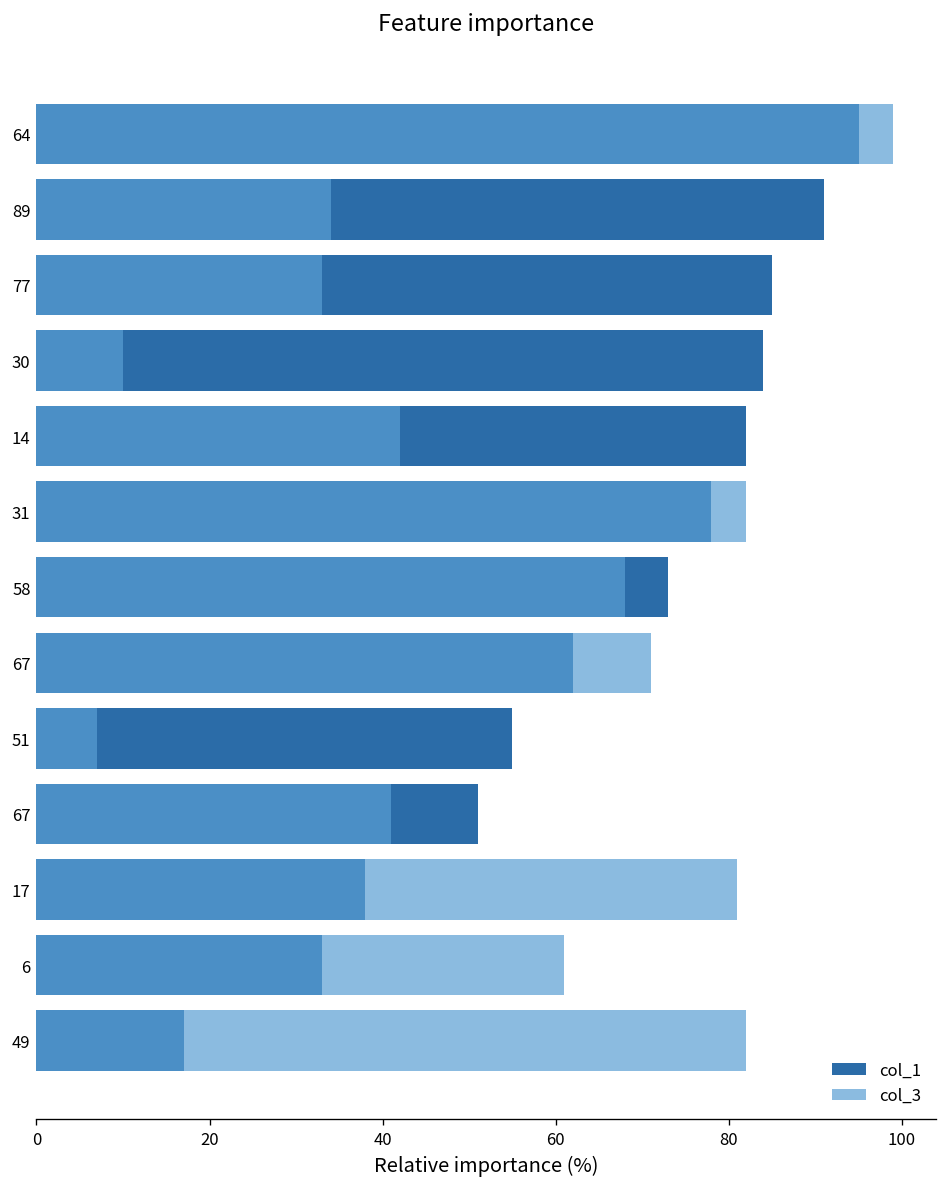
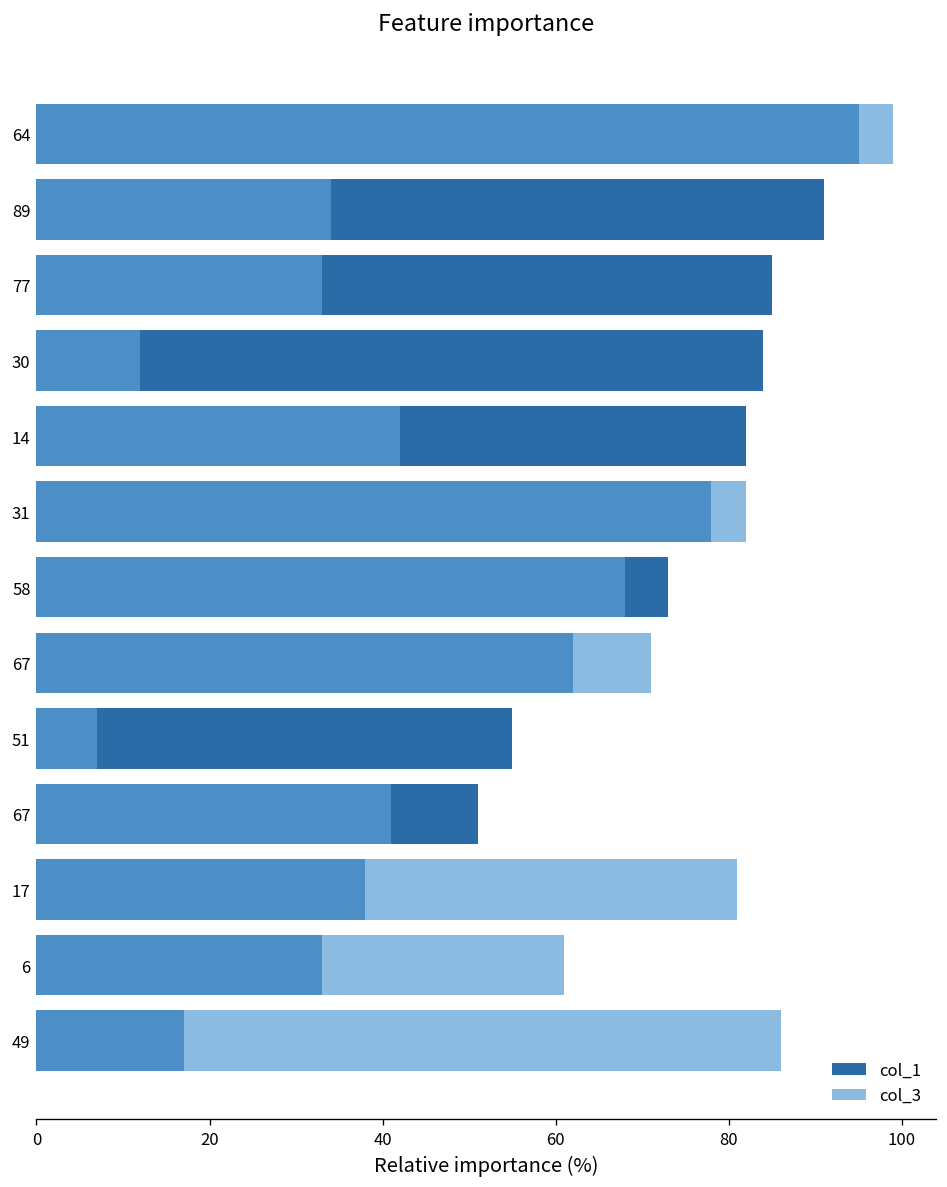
col_3, 30: 10 -> 12
col_3, 49: 82 -> 86
